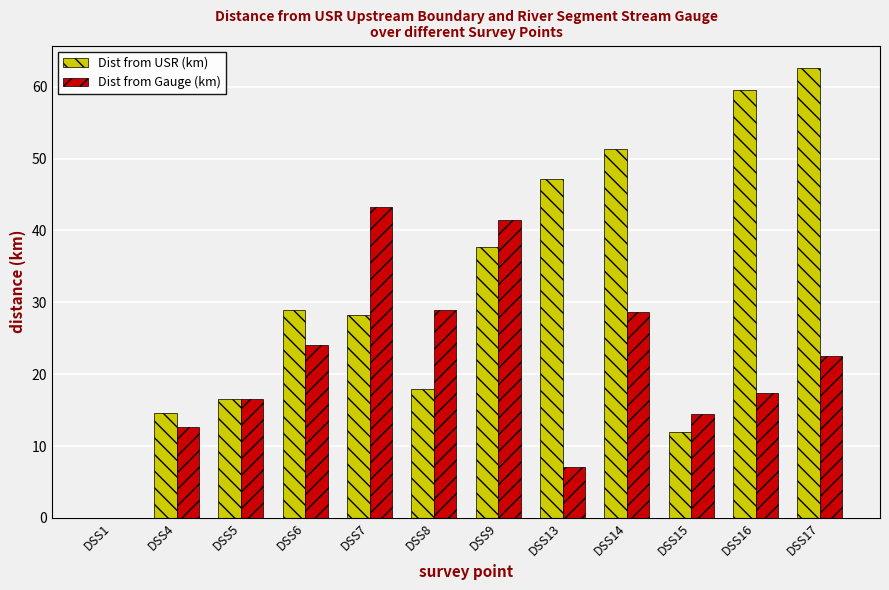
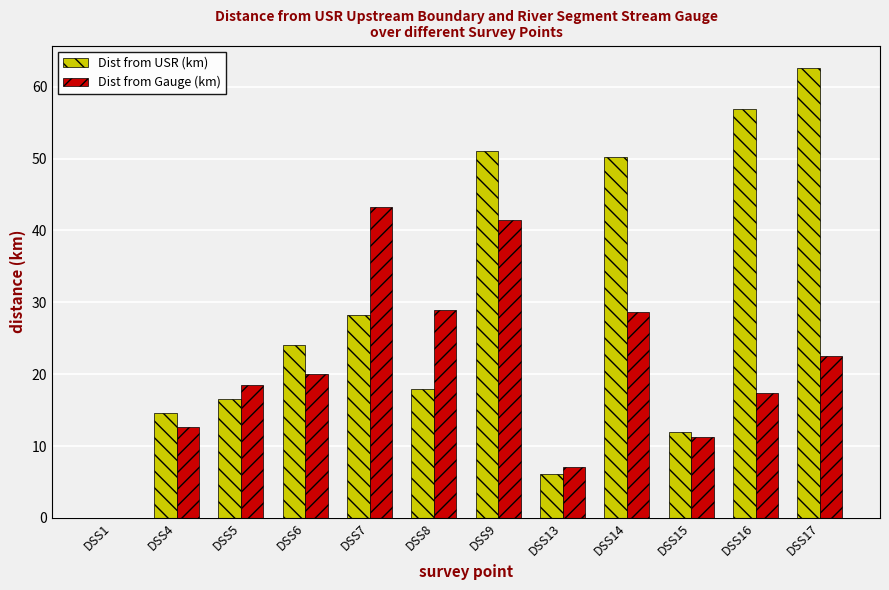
Dist from Gauge (km), DSS5: 17 -> 19
Dist from USR (km), DSS6: 29 -> 24
Dist from Gauge (km), DSS6: 24 -> 20
Dist from USR (km), DSS9: 38 -> 51
Dist from USR (km), DSS13: 47 -> 6
Dist from USR (km), DSS14: 51 -> 50
Dist from Gauge (km), DSS15: 15 -> 11
Dist from USR (km), DSS16: 60 -> 57
